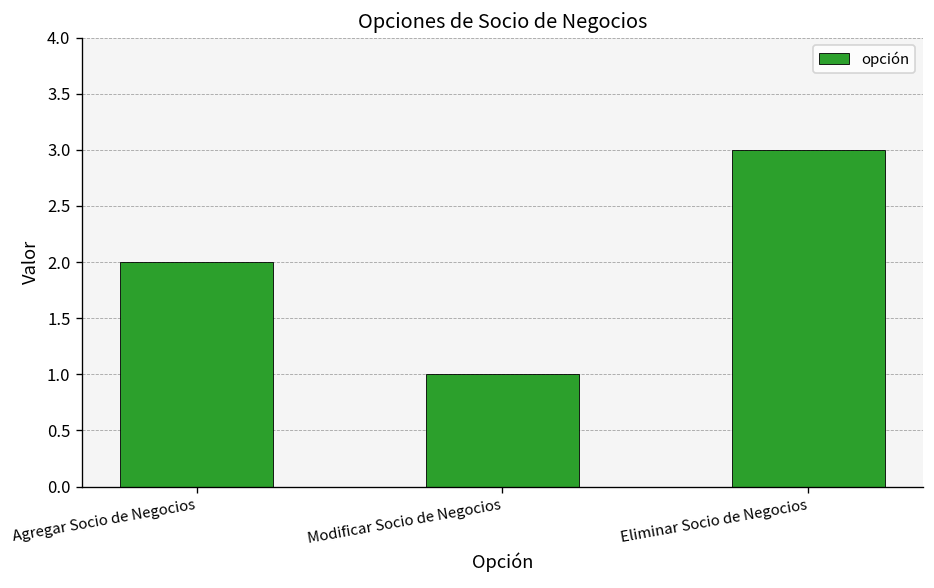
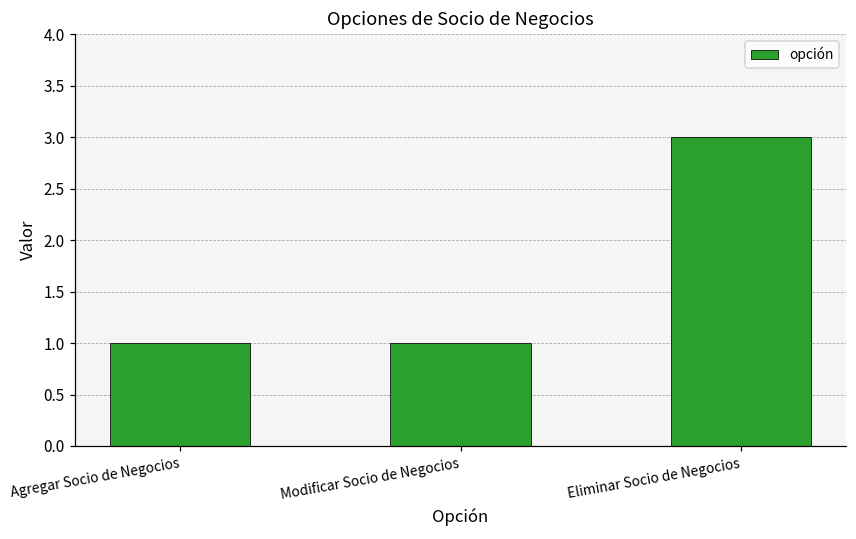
Agregar Socio de Negocios: 2 -> 1
